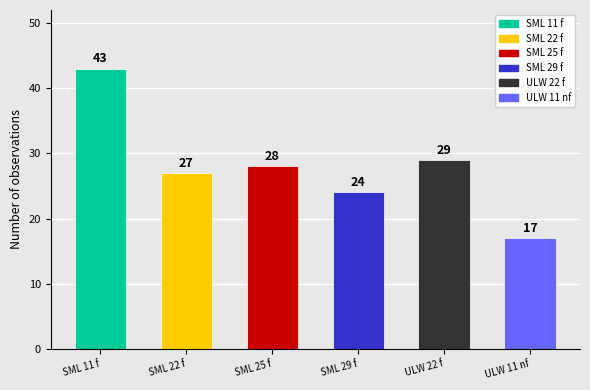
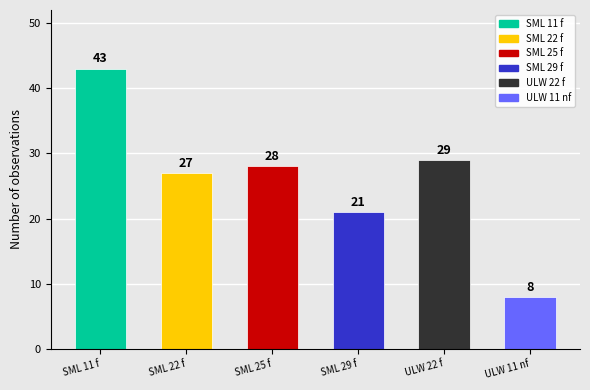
SML 29 f: 24 -> 21
ULW 11 nf: 17 -> 8
